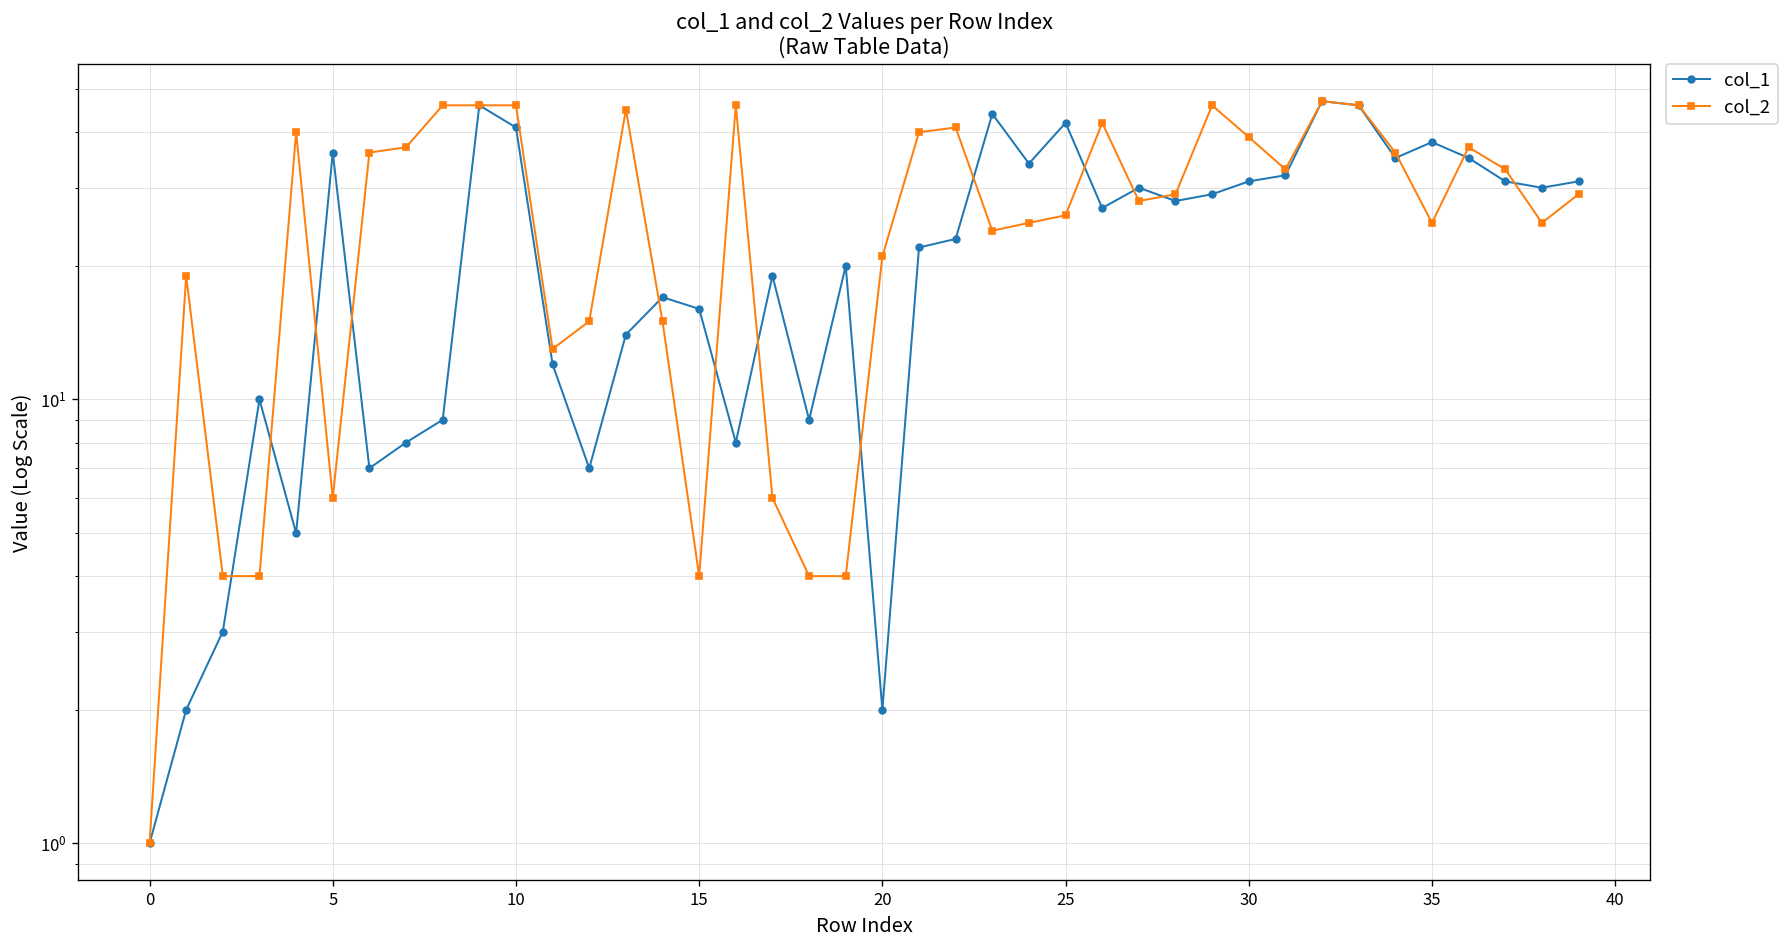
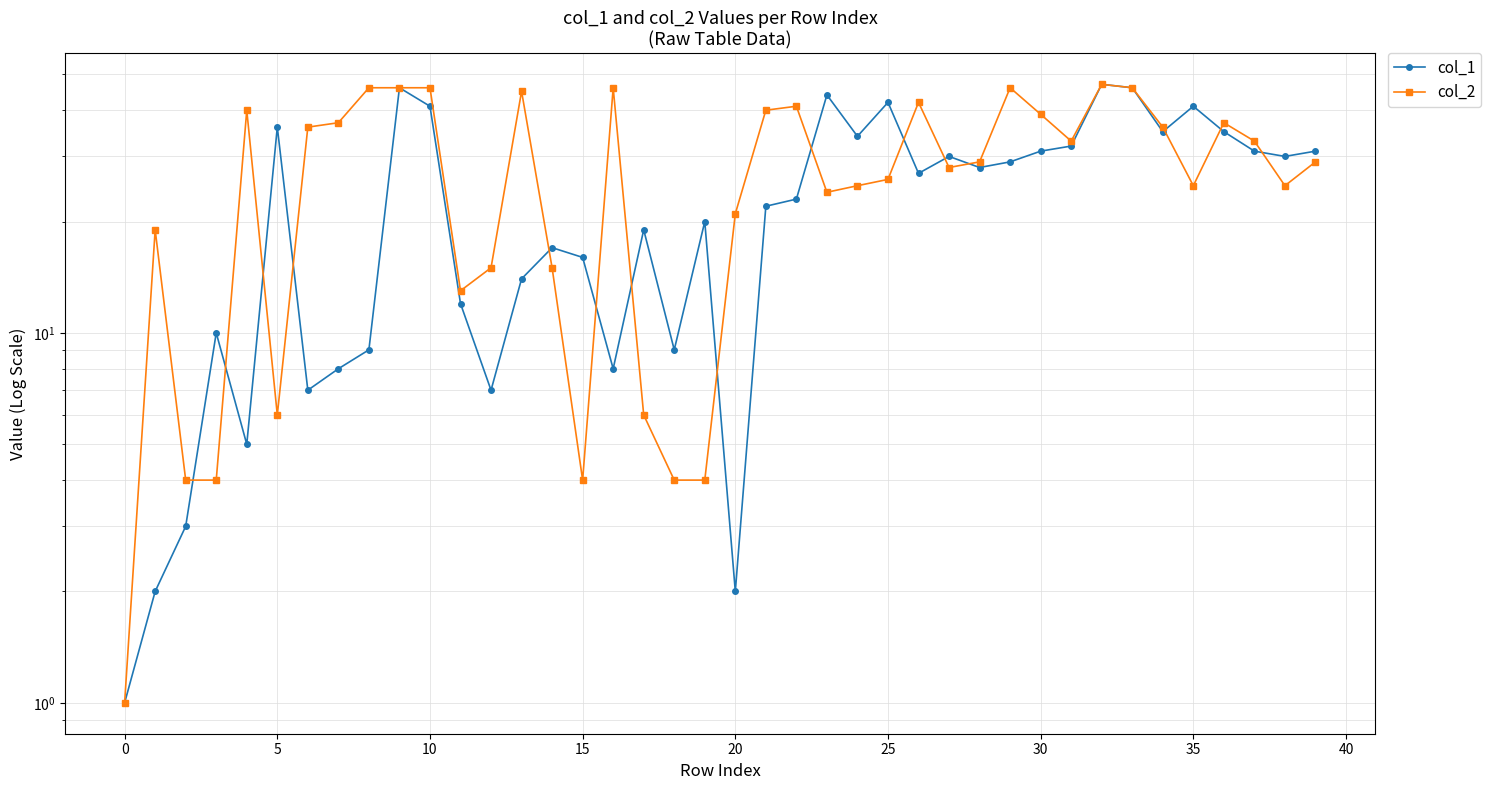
col_1, 35: 38 -> 41
